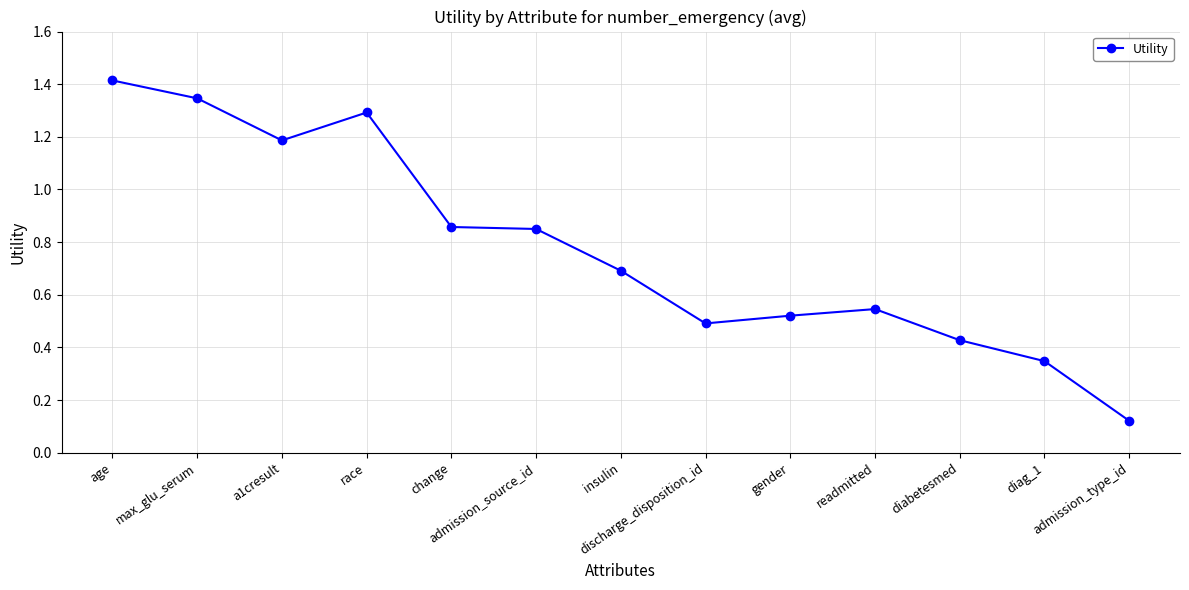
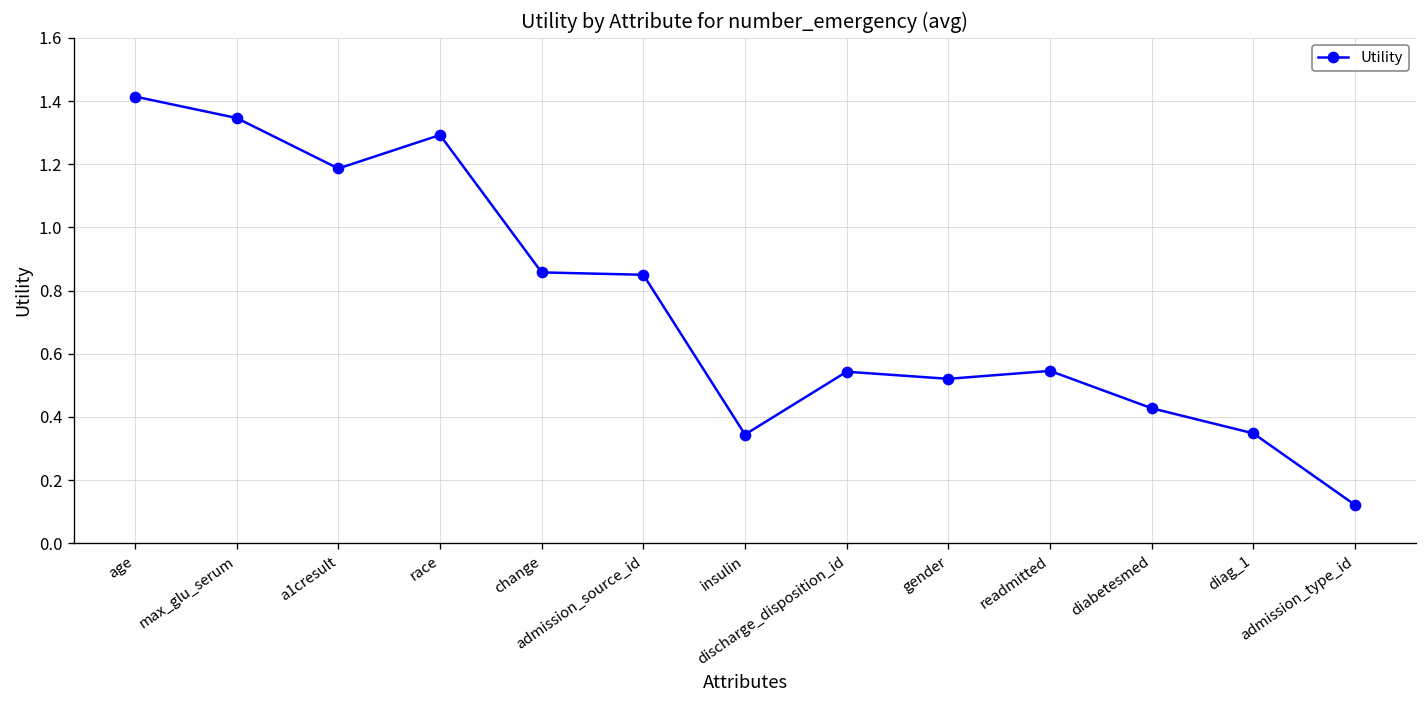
insulin: 0.69 -> 0.34
discharge_disposition_id: 0.49 -> 0.54
